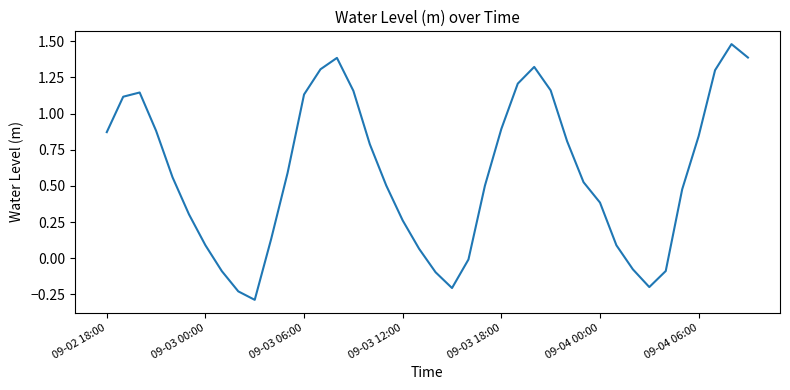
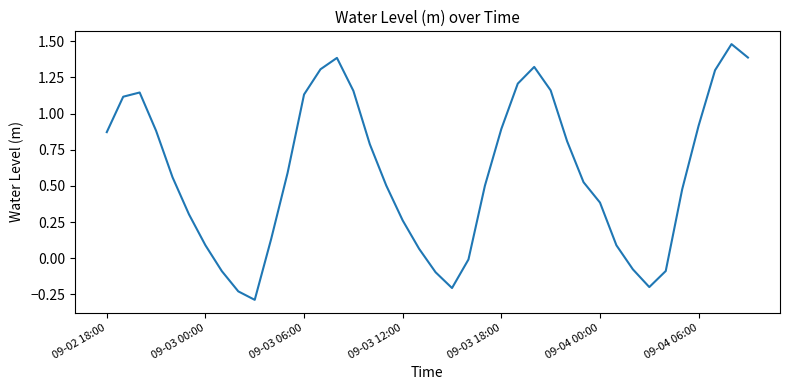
09-04 06:00: 0.84 -> 0.92
